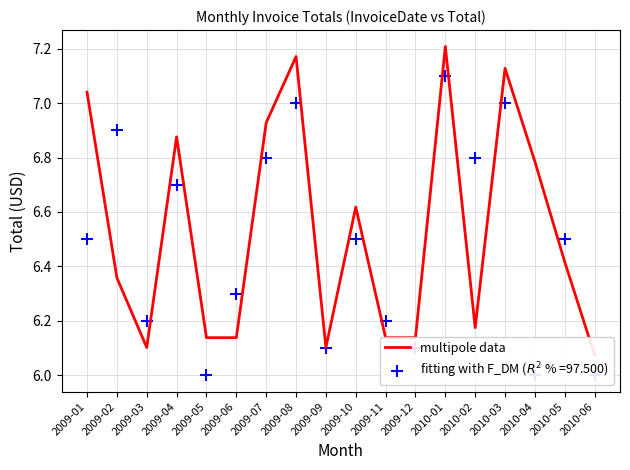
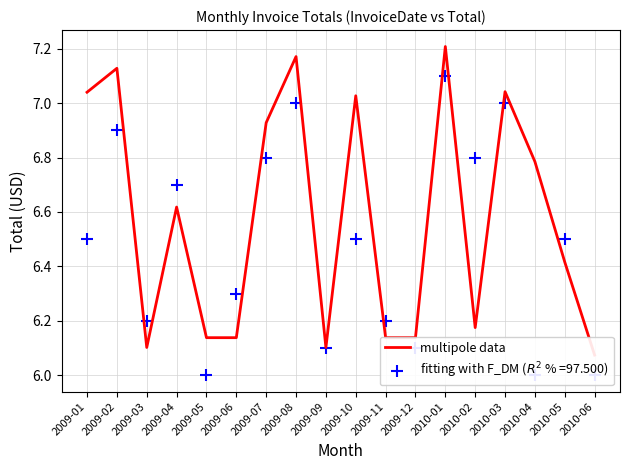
multipole data, 2009-02: 6.36 -> 7.13
multipole data, 2009-04: 6.88 -> 6.62
multipole data, 2009-10: 6.62 -> 7.03
multipole data, 2010-03: 7.13 -> 7.04
